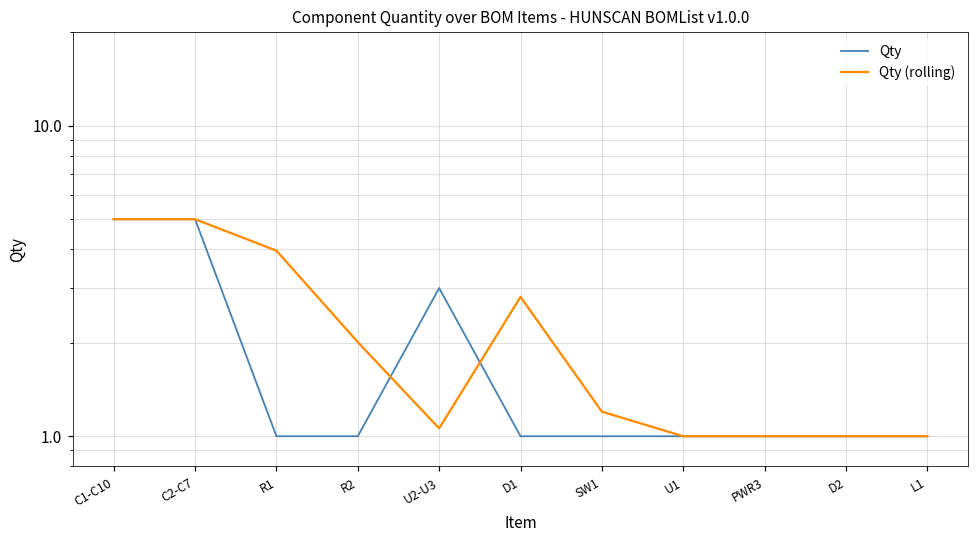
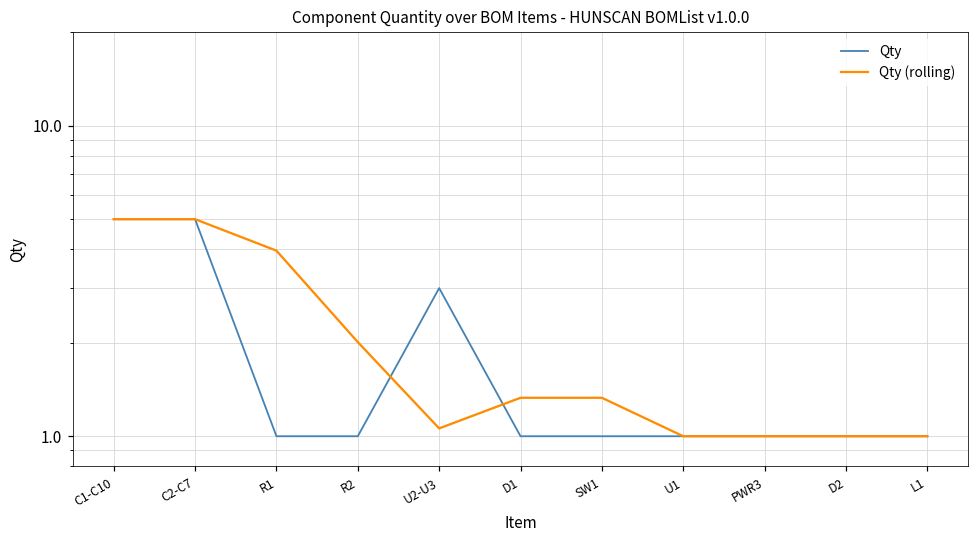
Qty (rolling), D1: 2.8 -> 1.3
Qty (rolling), SW1: 1.20 -> 1.3
